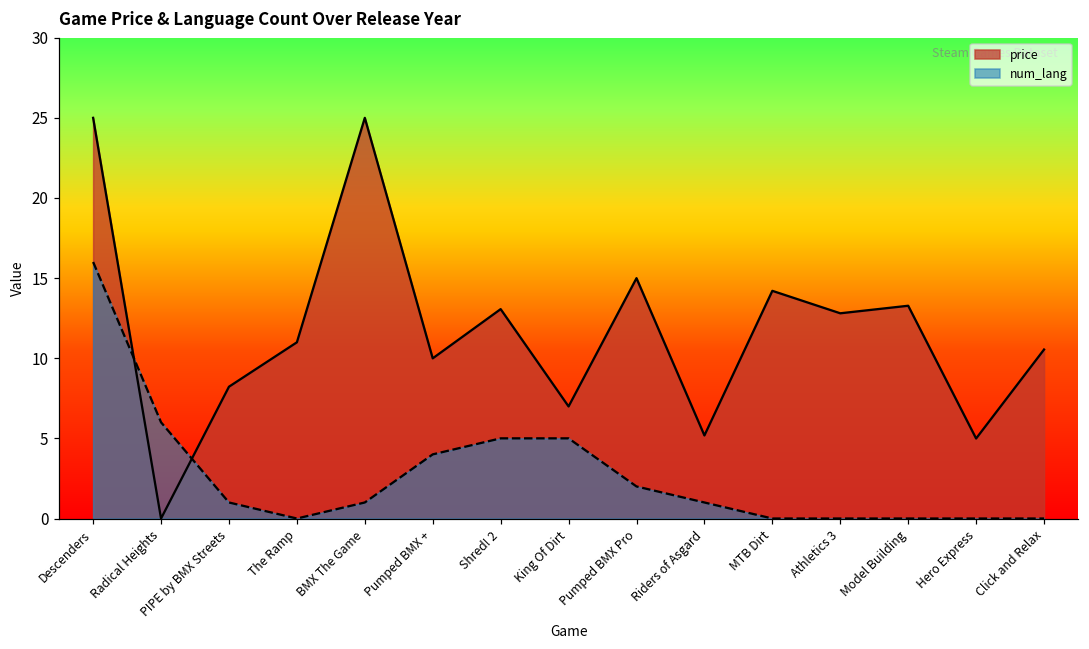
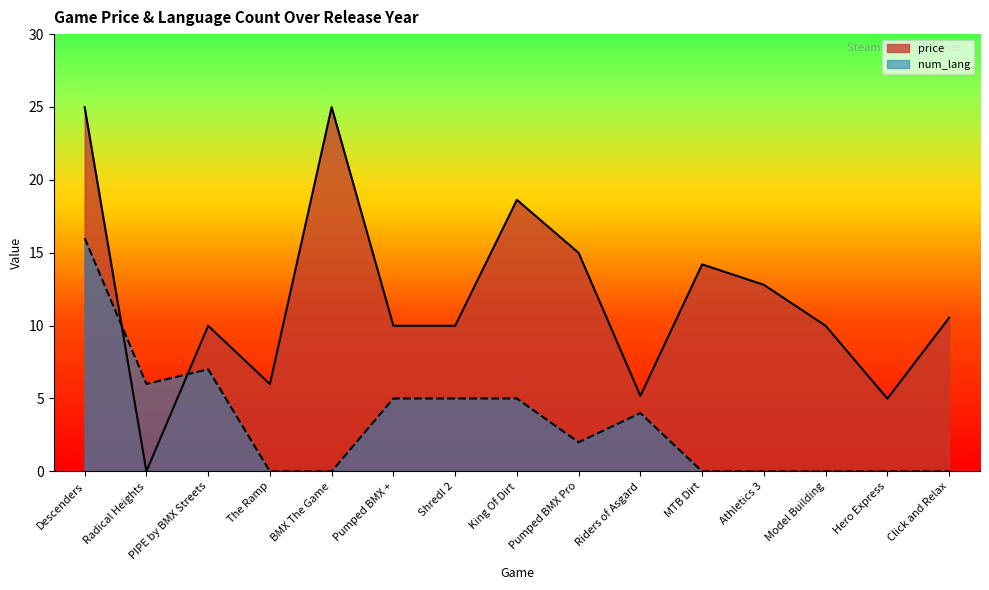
price, PIPE by BMX Streets: 8.2 -> 10.0
num_lang, PIPE by BMX Streets: 1 -> 7
price, The Ramp: 11.0 -> 6.0
num_lang, BMX The Game: 1 -> 0
num_lang, Pumped BMX +: 4 -> 5
price, Shred! 2: 13.1 -> 10.0
price, King Of Dirt: 7.0 -> 18.6
num_lang, Riders of Asgard: 1 -> 4
price, Model Building: 13.3 -> 10.0
